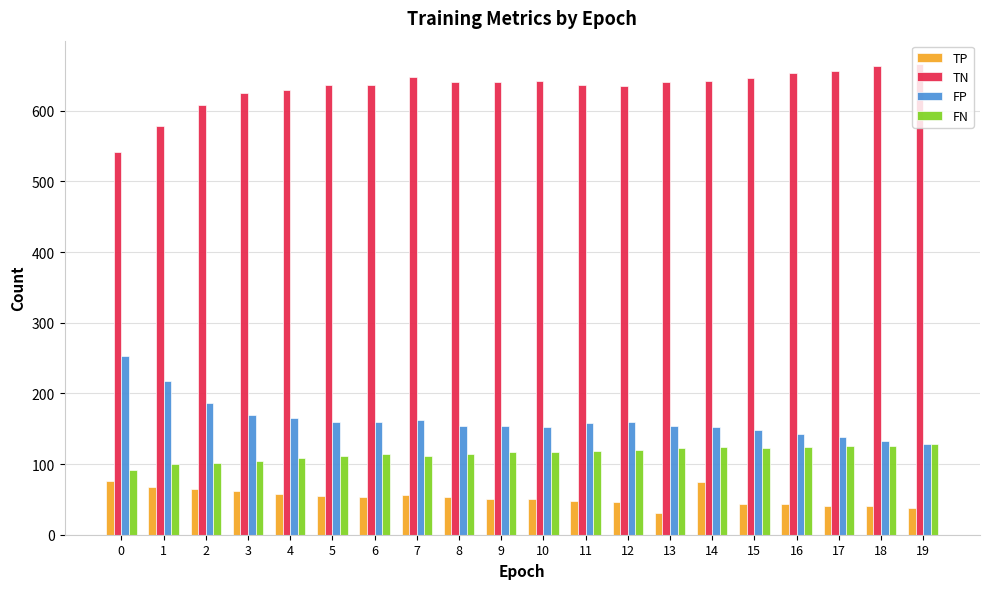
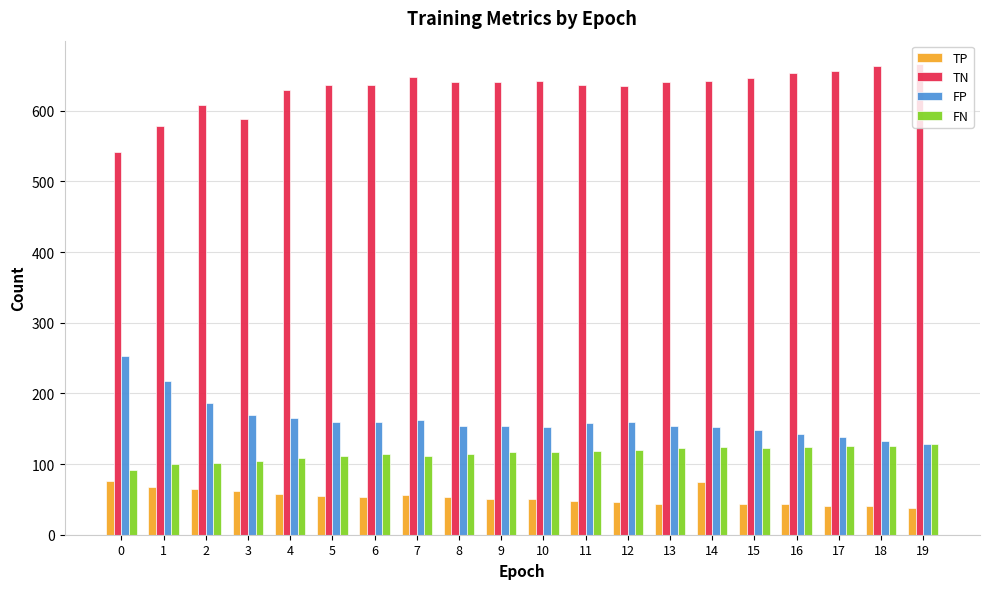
TN, 3: 630 -> 590
TP, 13: 30 -> 40
